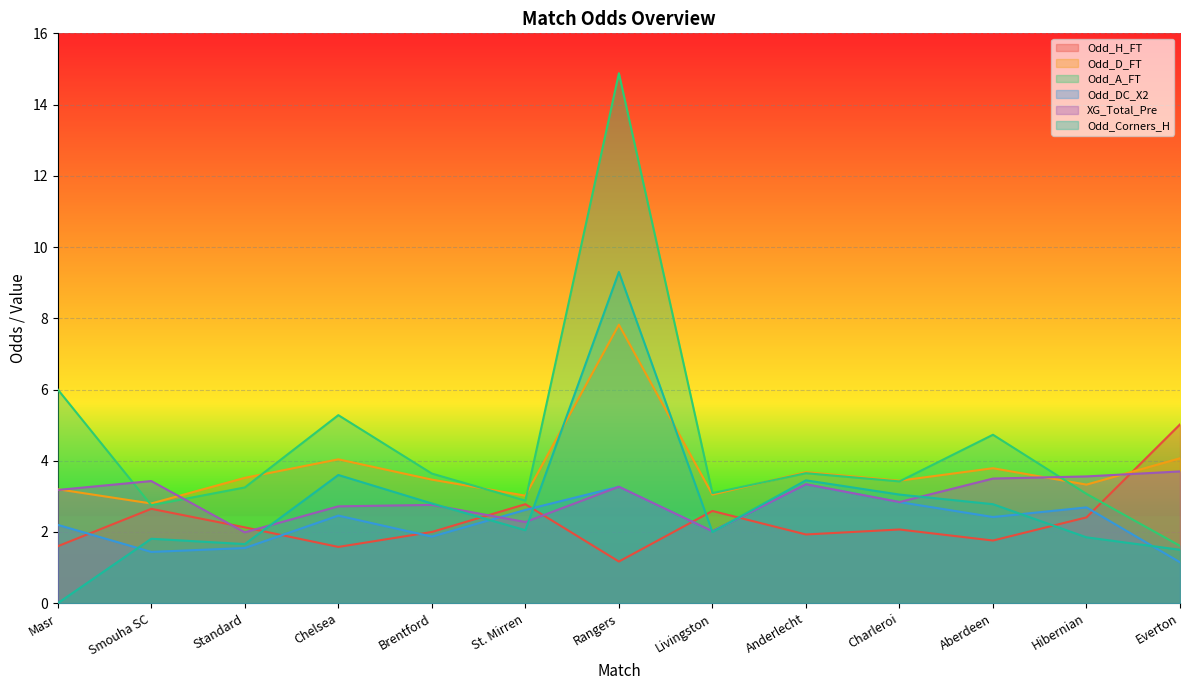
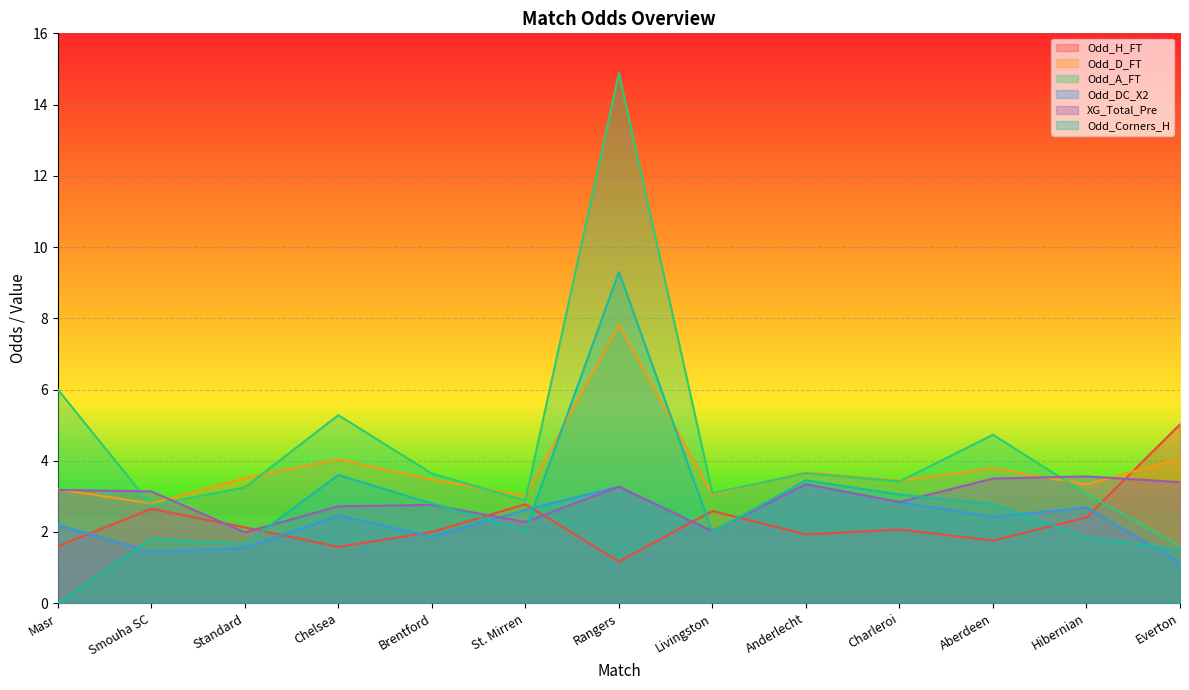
XG_Total_Pre, Smouha SC: 3.4 -> 3.1
XG_Total_Pre, Everton: 3.7 -> 3.4
